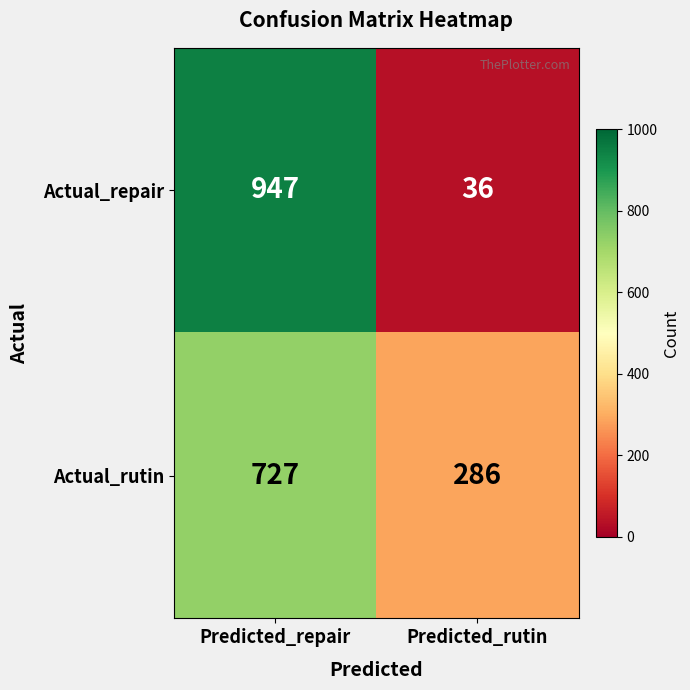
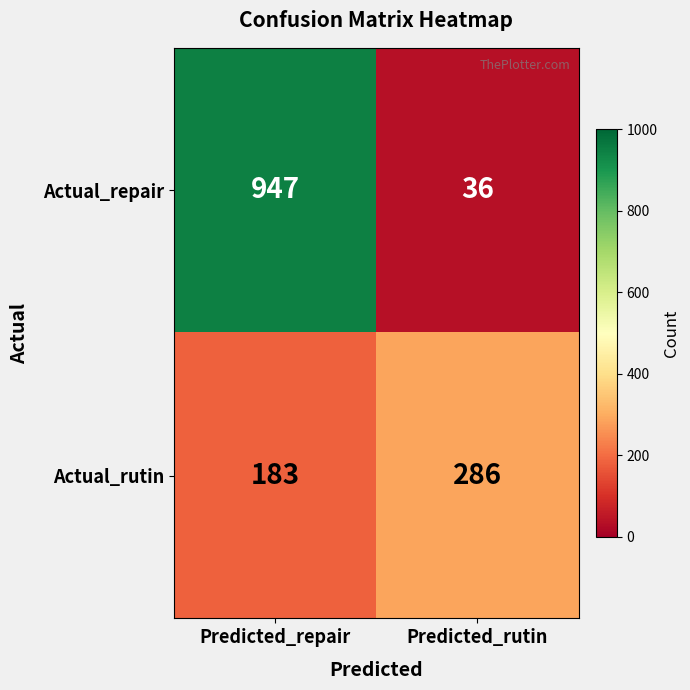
Actual_rutin, Predicted_repair: 727 -> 183
